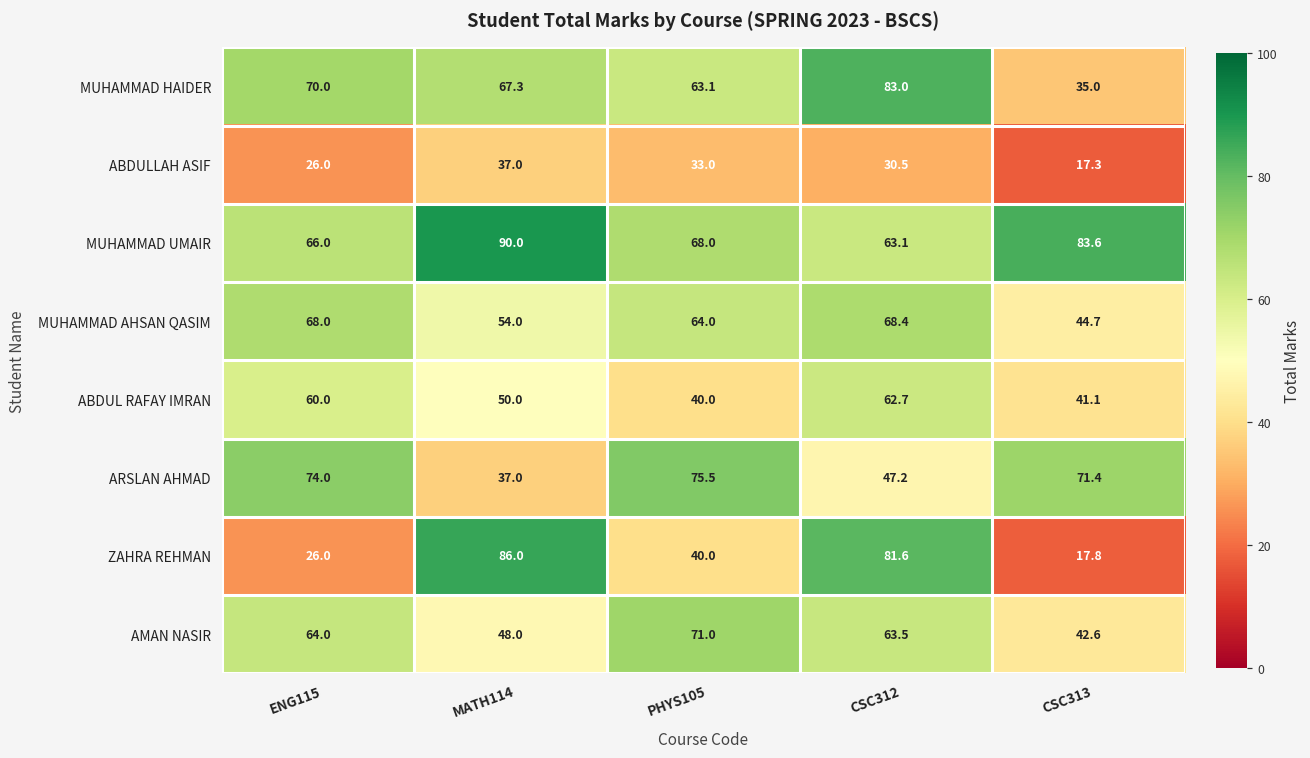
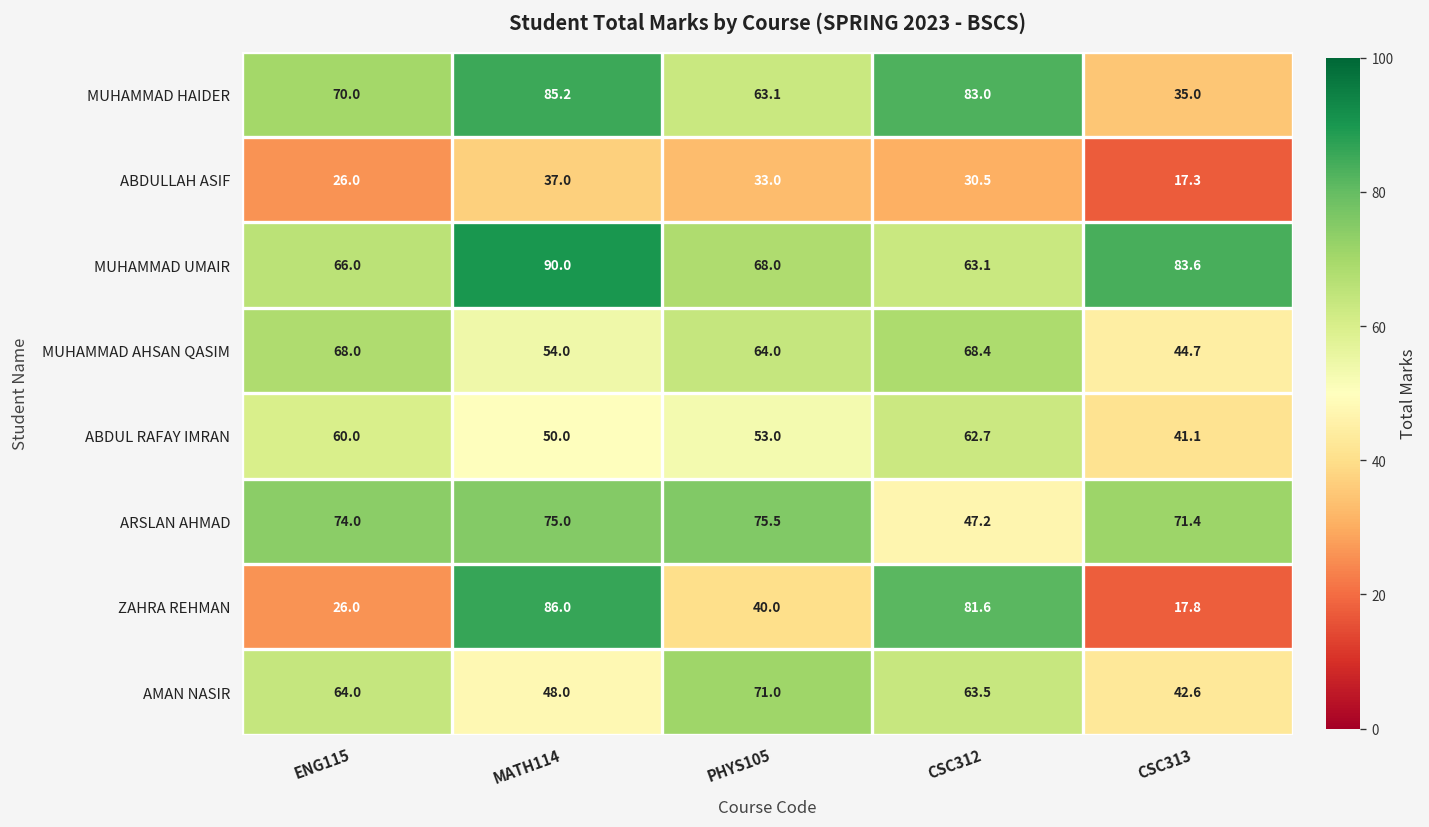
MUHAMMAD HAIDER, MATH114: 67.3 -> 85.2
ABDUL RAFAY IMRAN, PHYS105: 40.0 -> 53.0
ARSLAN AHMAD, MATH114: 37.0 -> 75.0
